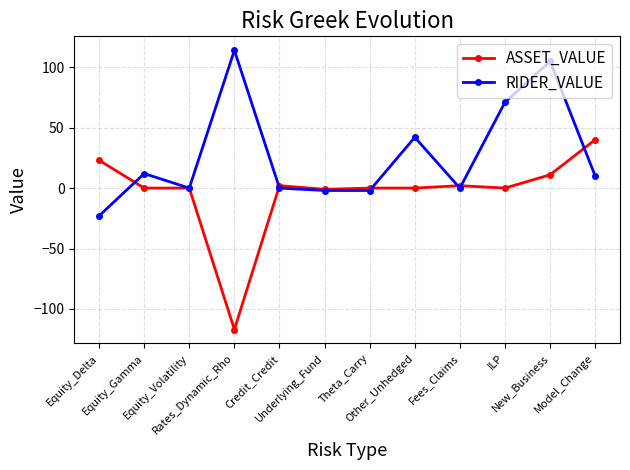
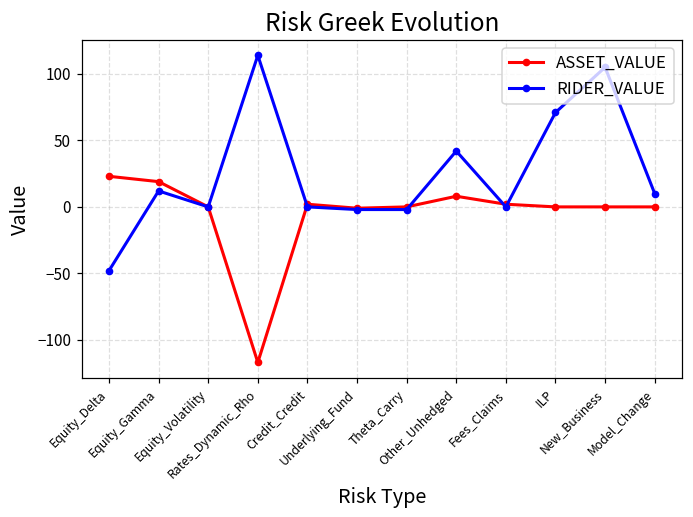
RIDER_VALUE, Equity_Delta: -23 -> -48
ASSET_VALUE, Equity_Gamma: 0 -> 19
ASSET_VALUE, Other_Unhedged: 0 -> 8
ASSET_VALUE, New_Business: 11 -> 0
ASSET_VALUE, Model_Change: 40 -> 0
